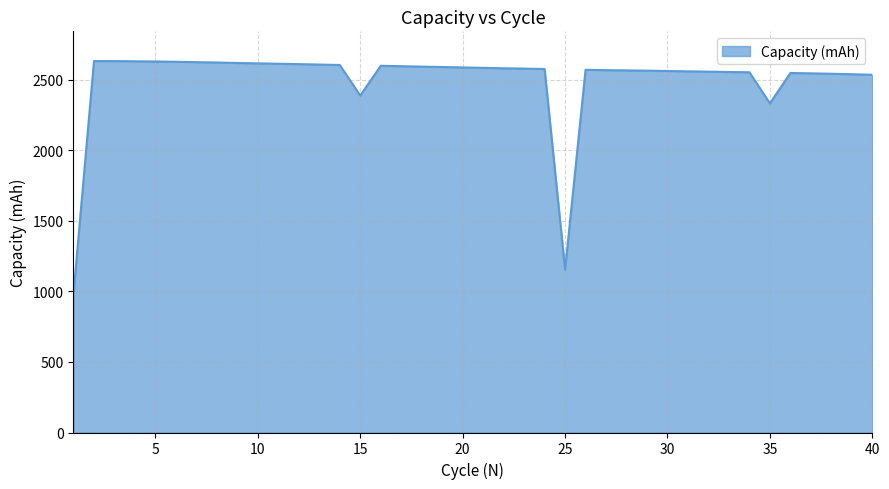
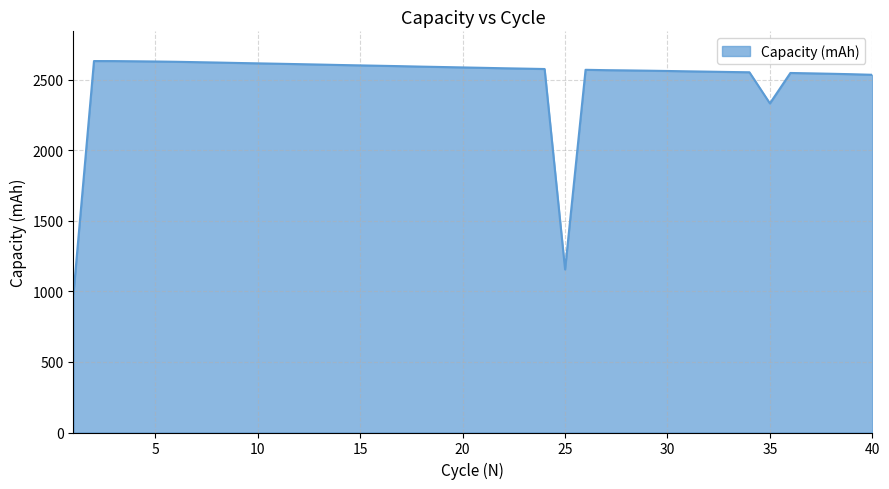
15: 2390 -> 2600
